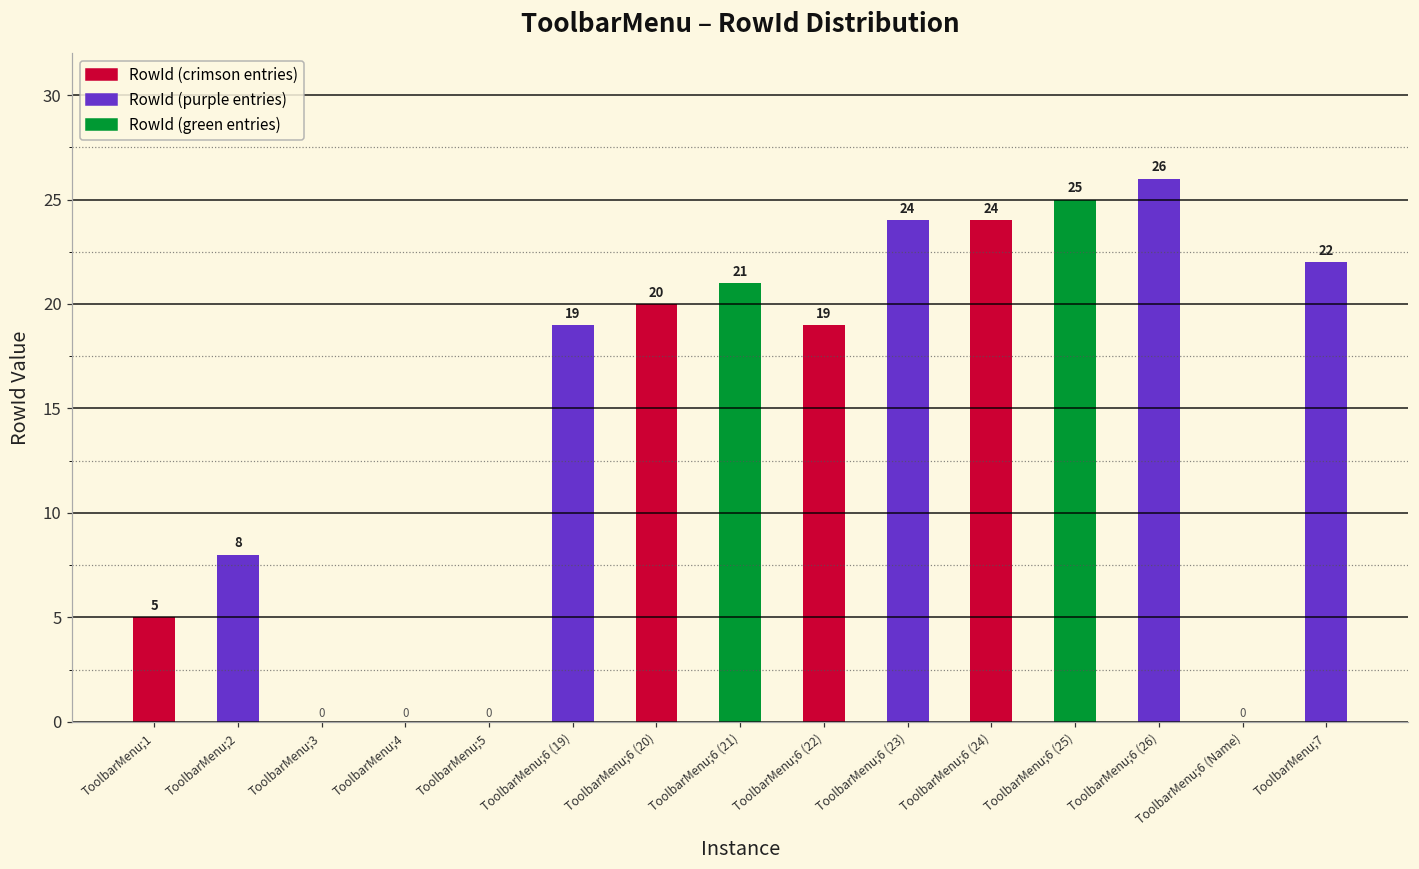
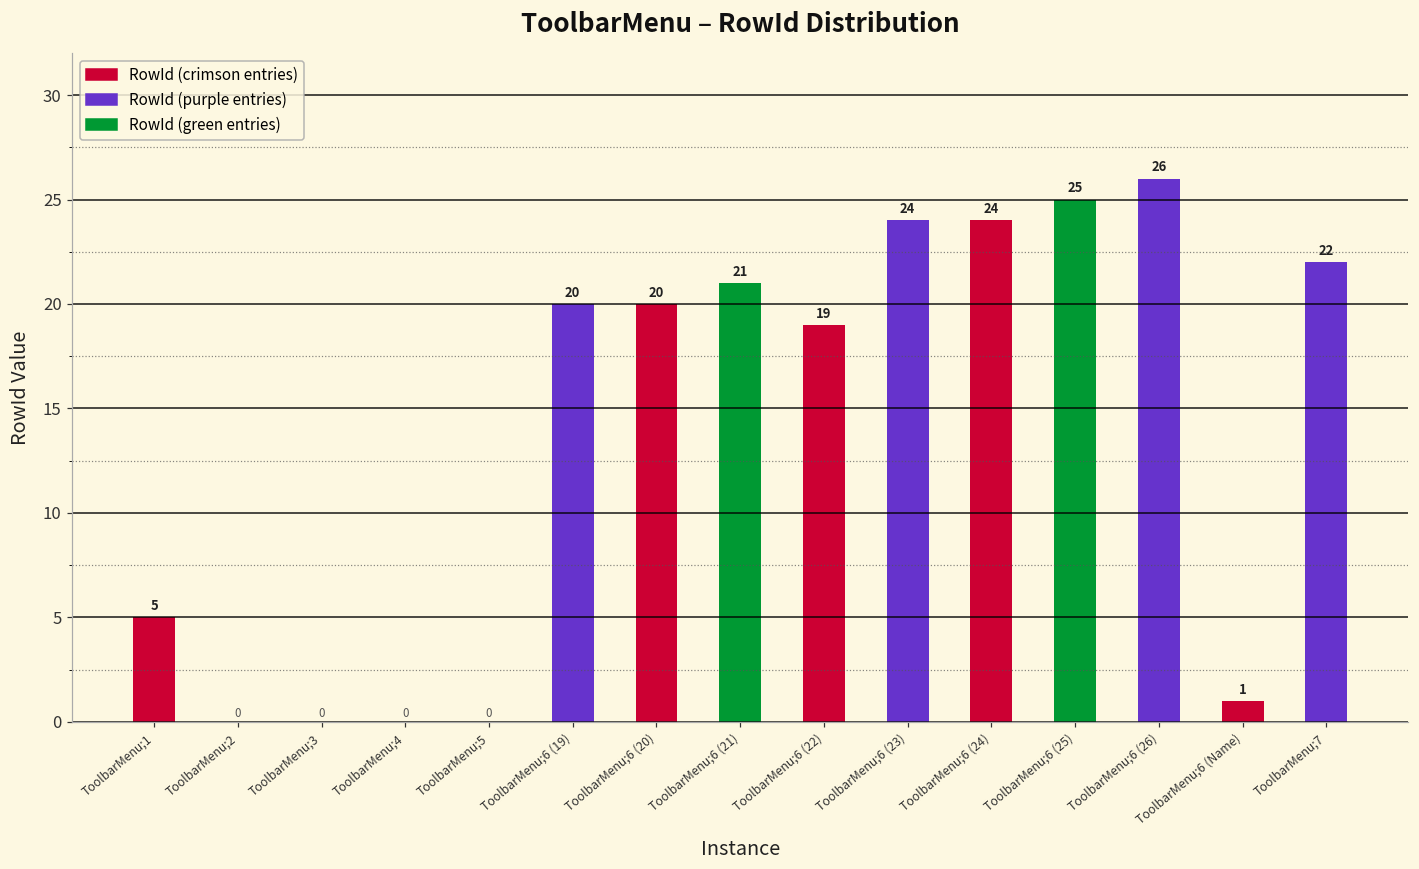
ToolbarMenu;2: 8 -> 0
ToolbarMenu;6 (19): 19 -> 20
ToolbarMenu;6 (Name): 0 -> 1
